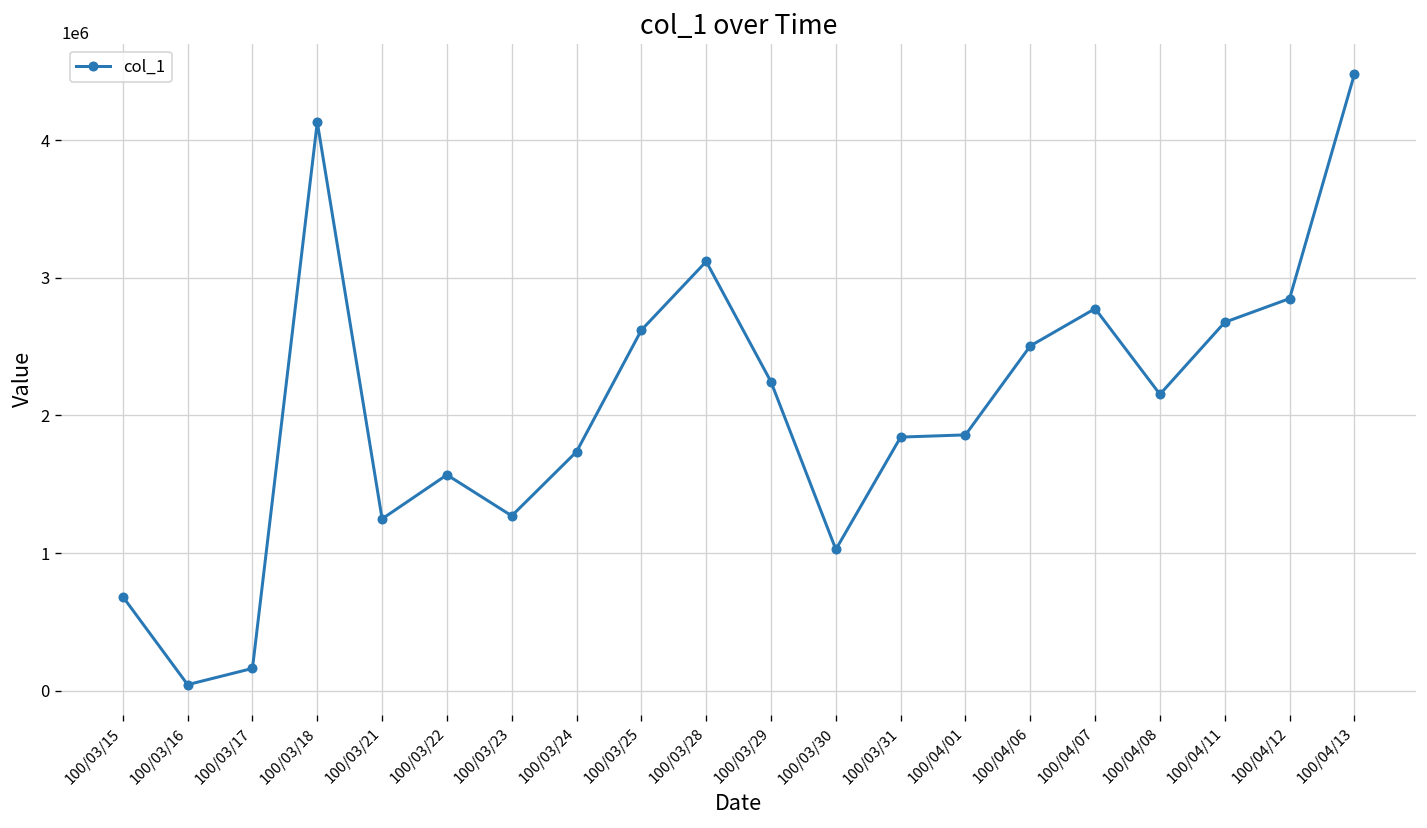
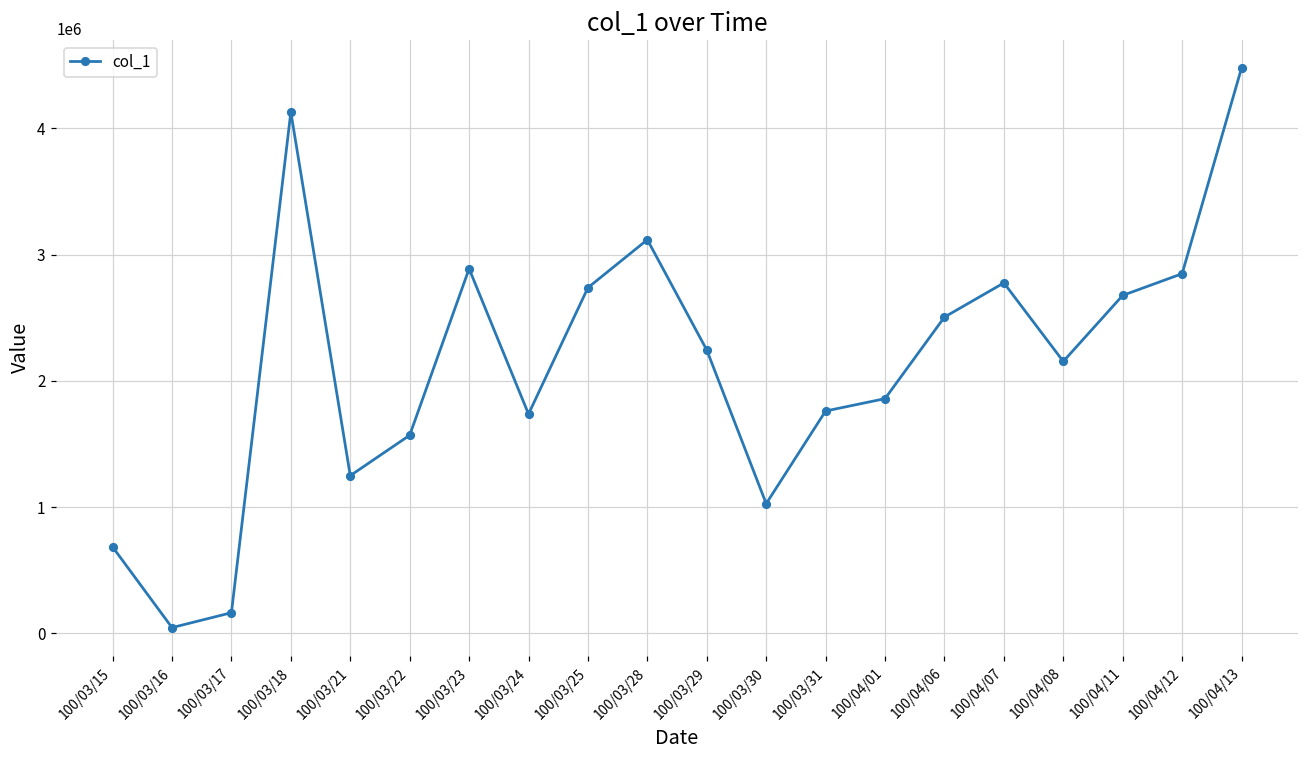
100/03/23: 1270000 -> 2890000
100/03/25: 2620000 -> 2740000
100/03/31: 1840000 -> 1760000
